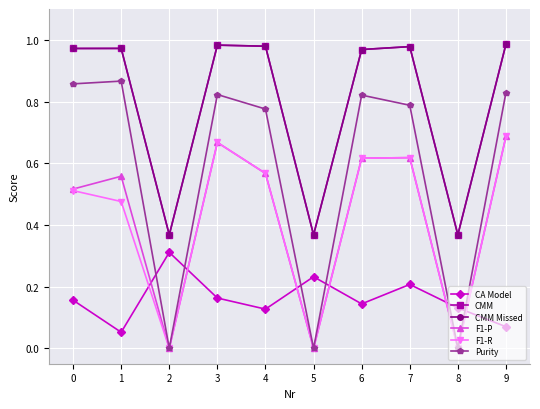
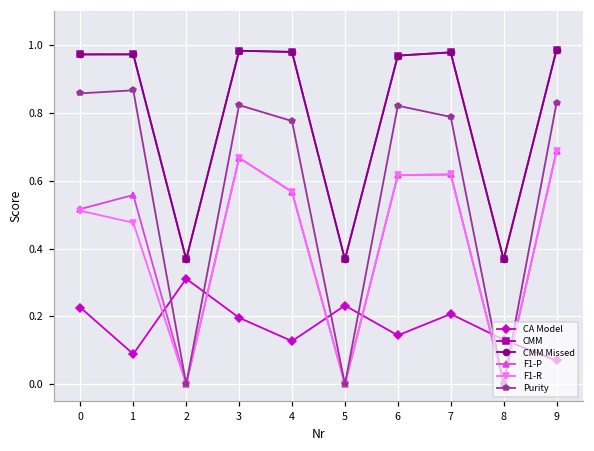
CA Model, 0: 0.16 -> 0.23
CA Model, 1: 0.05 -> 0.09
CA Model, 3: 0.16 -> 0.20
